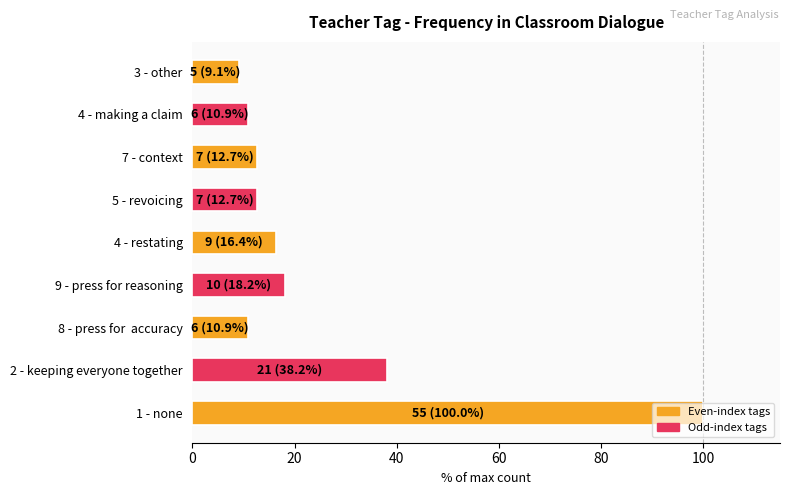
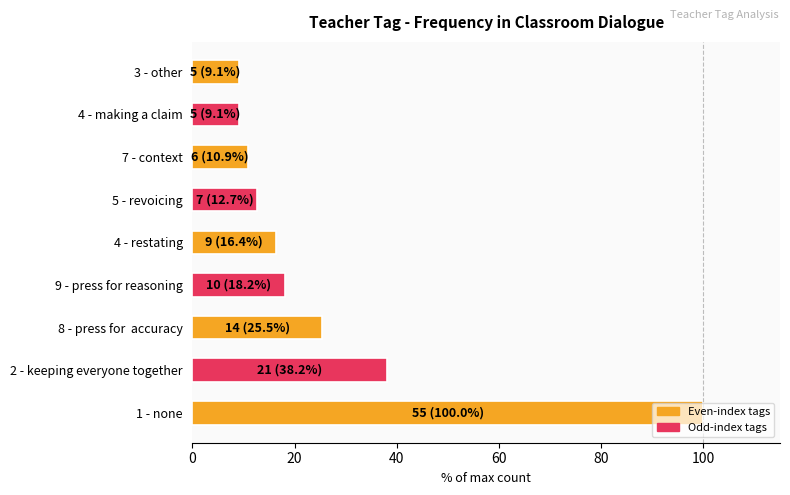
4 - making a claim: 6 (10.9%) -> 5 (9.1%)
7 - context: 7 (12.7%) -> 6 (10.9%)
8 - press for accuracy: 6 (10.9%) -> 14 (25.5%)
